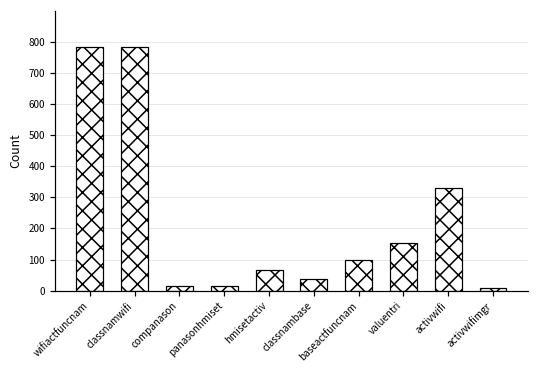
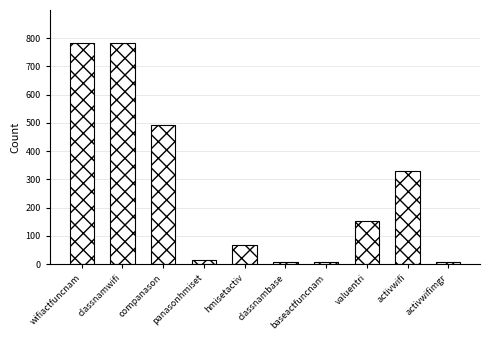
companason: 20 -> 490
classnambase: 40 -> 10
baseactfuncnam: 100 -> 10
